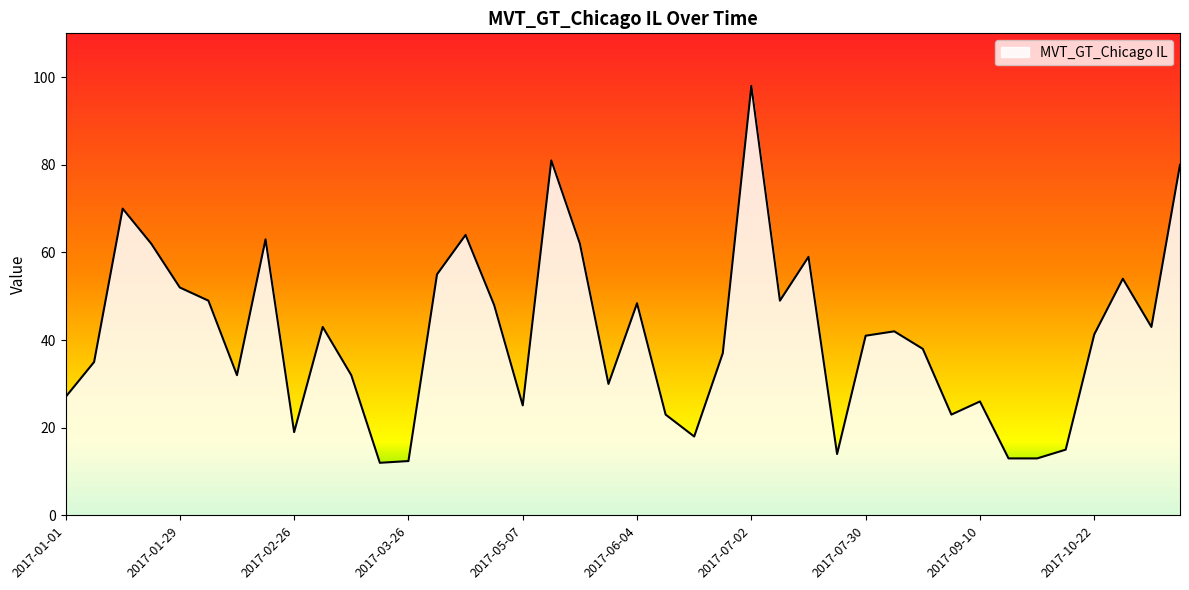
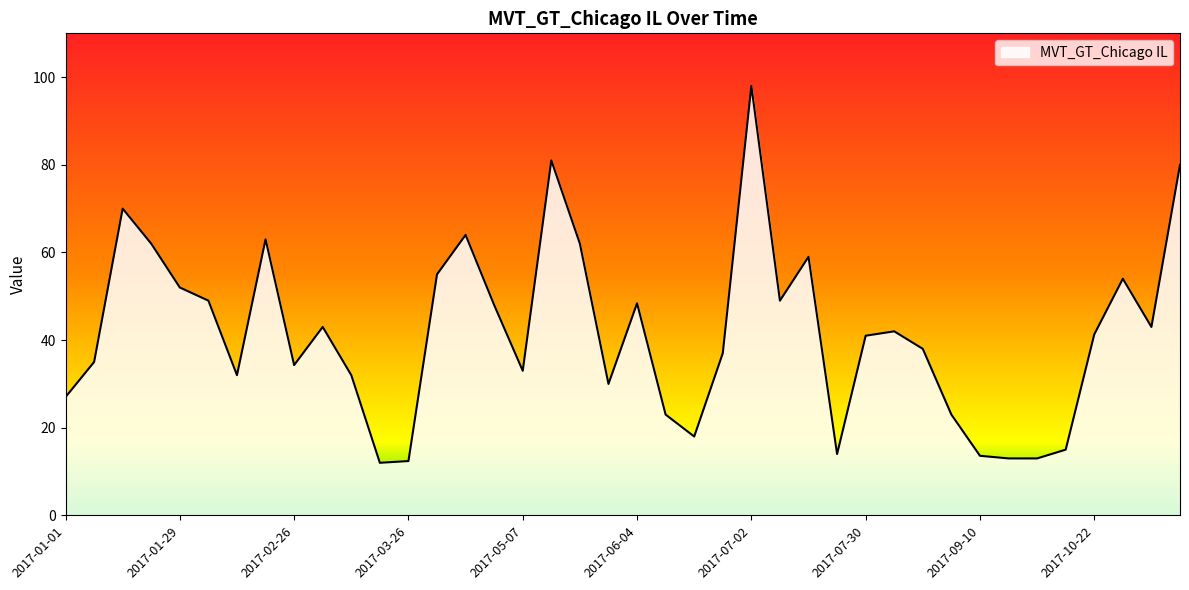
2017-02-26: 19 -> 34
2017-05-07: 25 -> 33
2017-09-10: 26 -> 14
